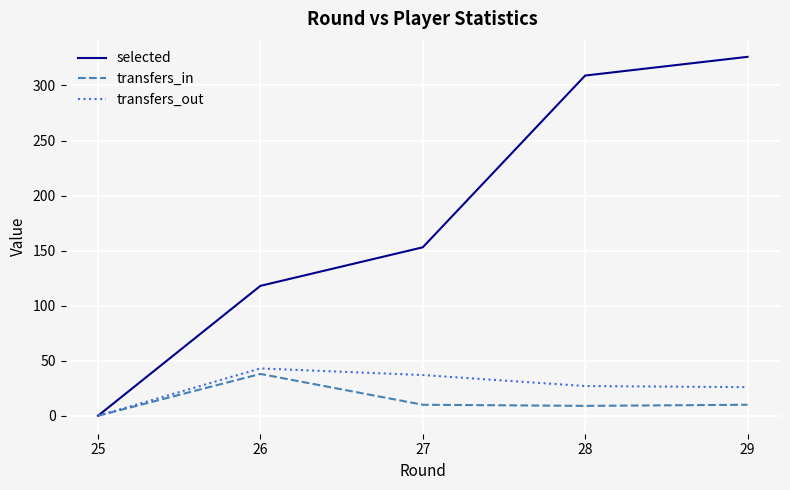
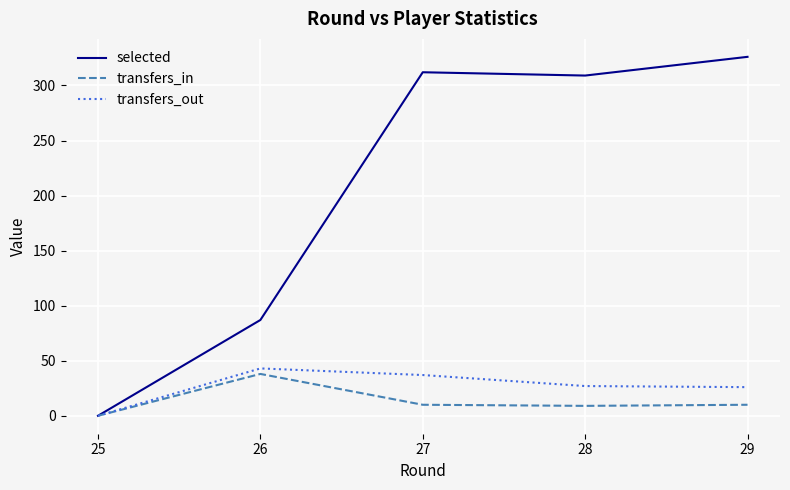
selected, 26: 118 -> 87
selected, 27: 153 -> 312
